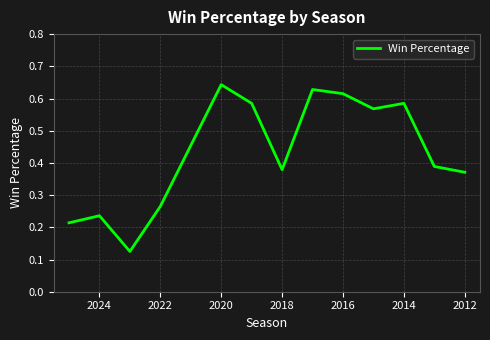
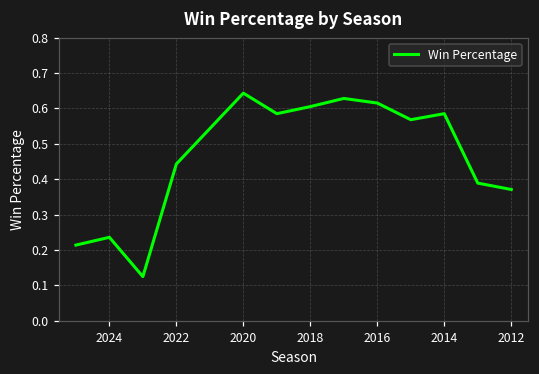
2022: 0.27 -> 0.44
2018: 0.38 -> 0.61
